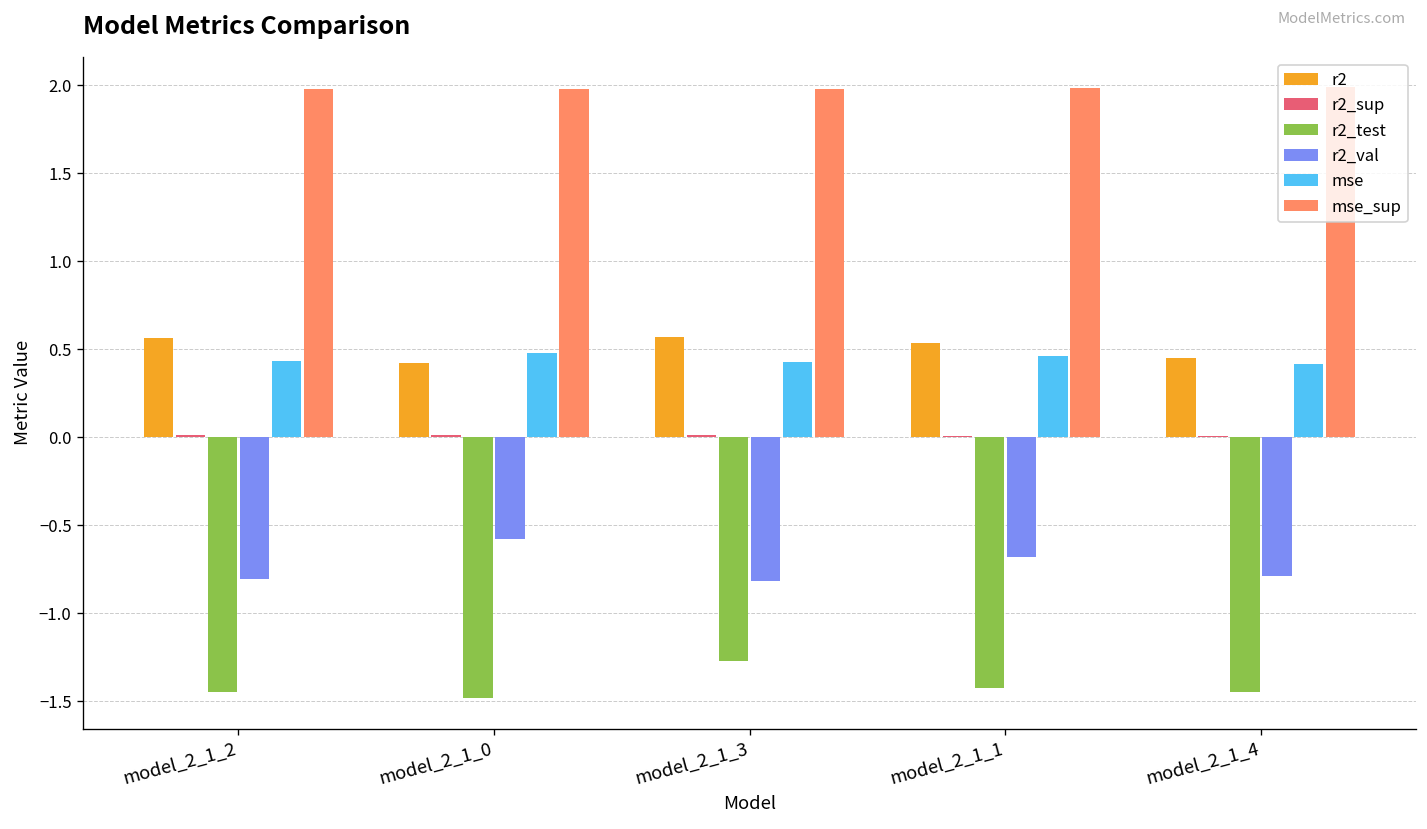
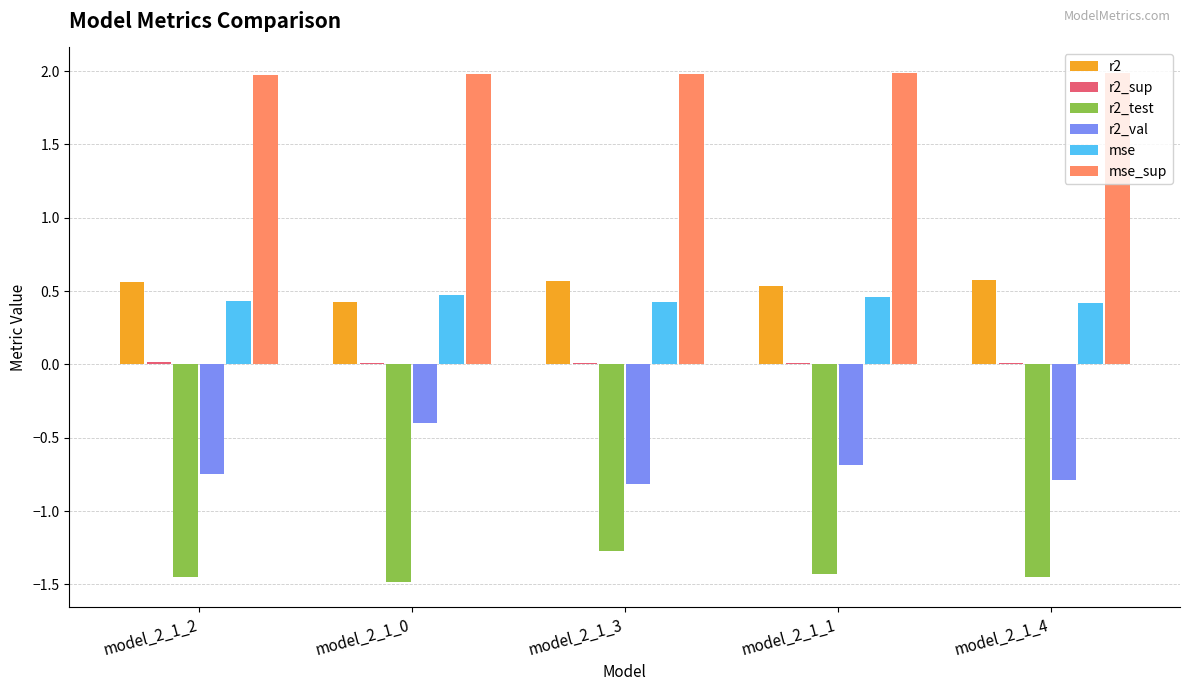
r2_val, model_2_1_2: -0.80 -> -0.75
r2_val, model_2_1_0: -0.58 -> -0.40
r2, model_2_1_4: 0.45 -> 0.58
